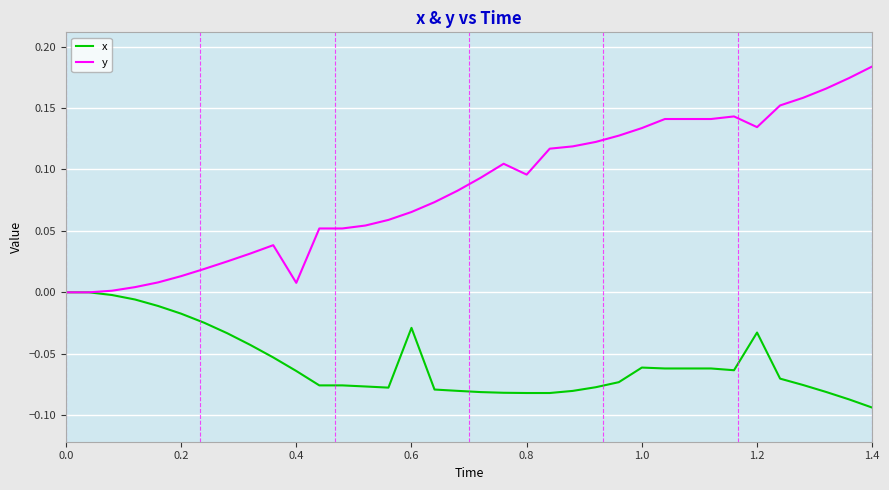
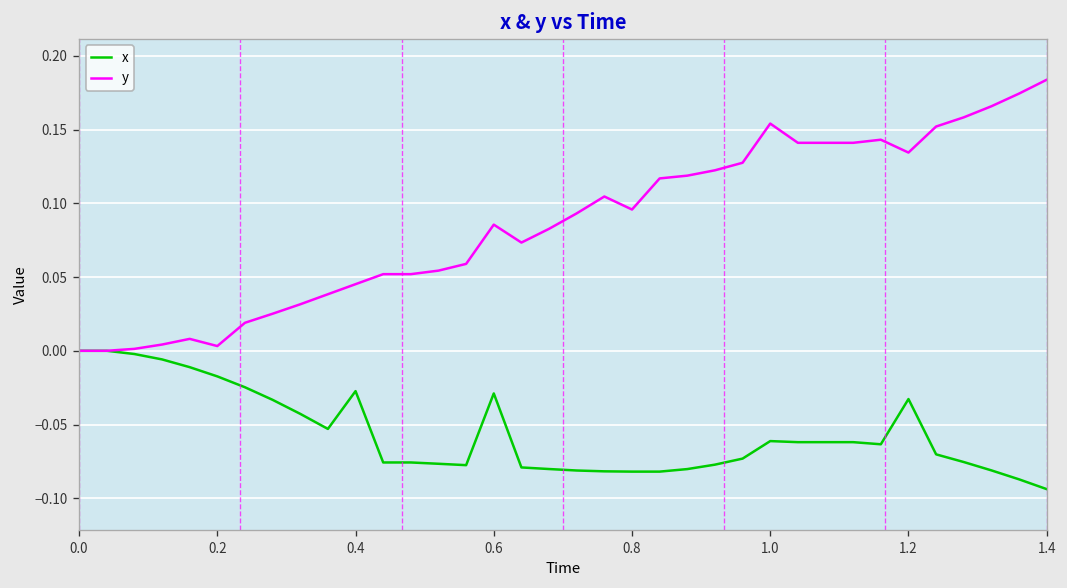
y, 0.2: 0.013 -> 0.003
x, 0.4: -0.064 -> -0.027
y, 0.4: 0.008 -> 0.045
y, 0.6: 0.065 -> 0.086
y, 1.0: 0.134 -> 0.154
